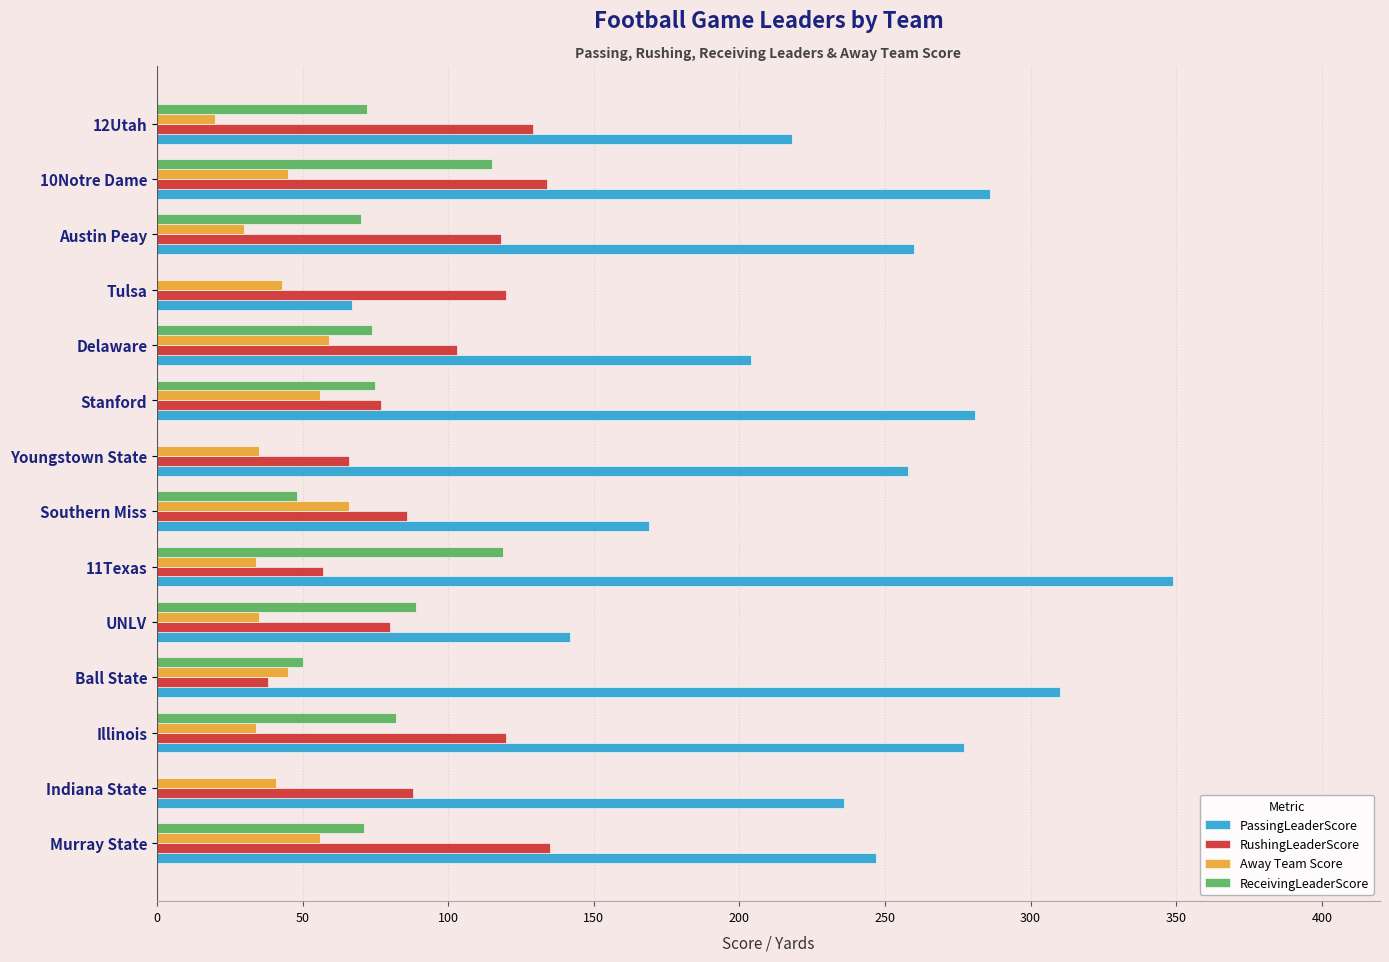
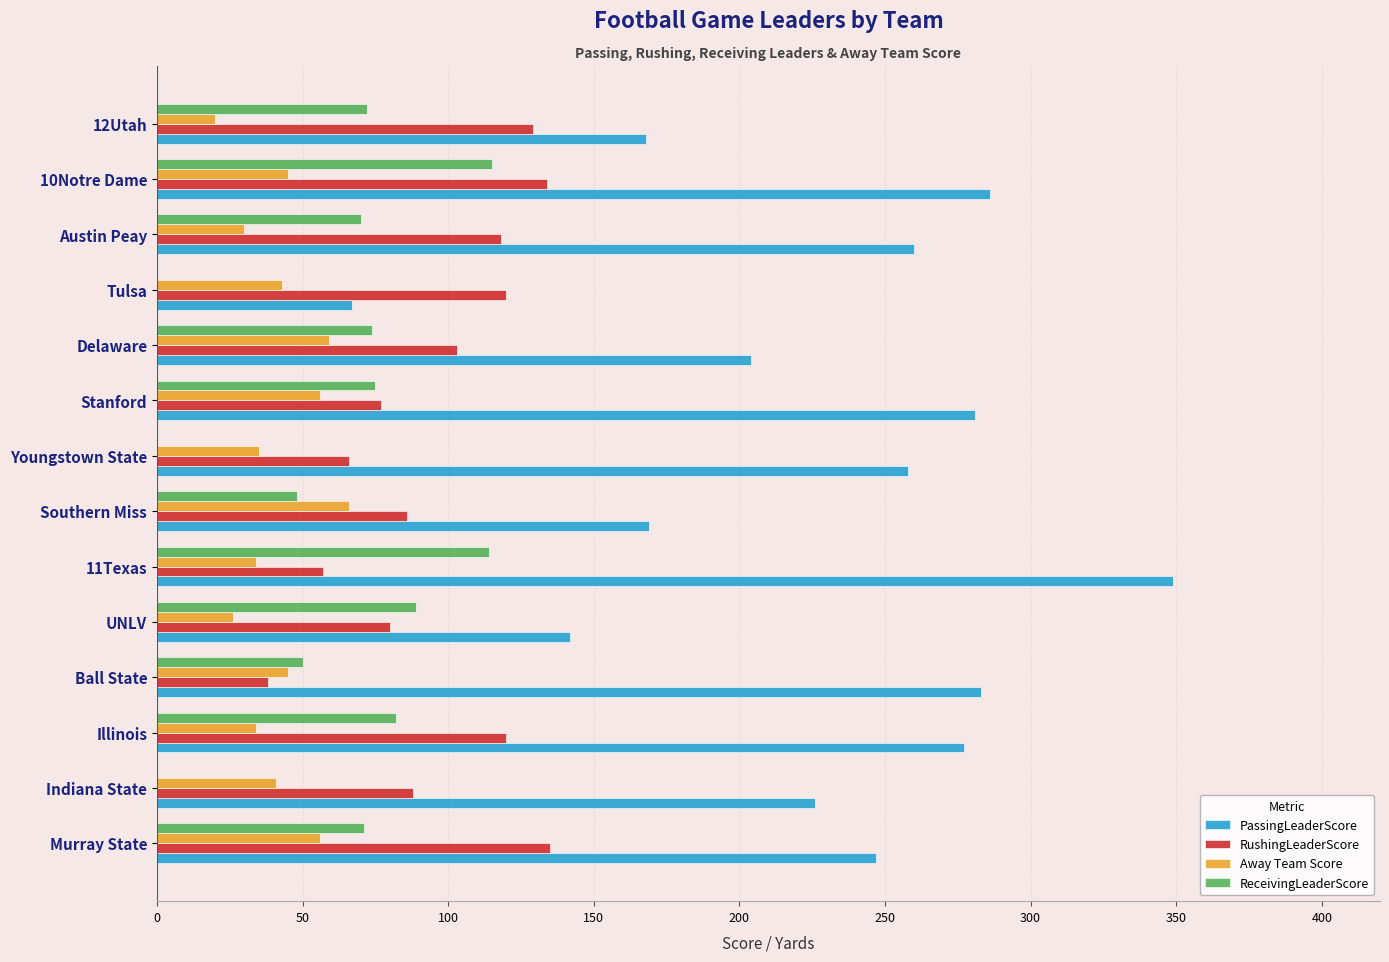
PassingLeaderScore, 12Utah: 218 -> 168
ReceivingLeaderScore, 11Texas: 119 -> 114
Away Team Score, UNLV: 35 -> 26
PassingLeaderScore, Ball State: 310 -> 283
PassingLeaderScore, Indiana State: 236 -> 226
